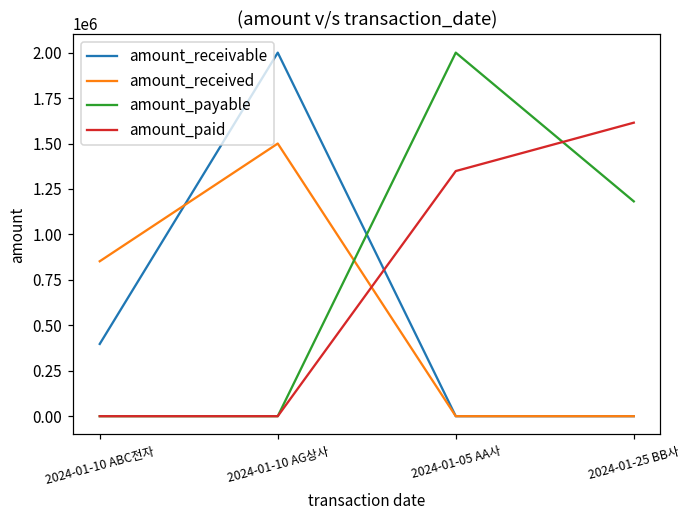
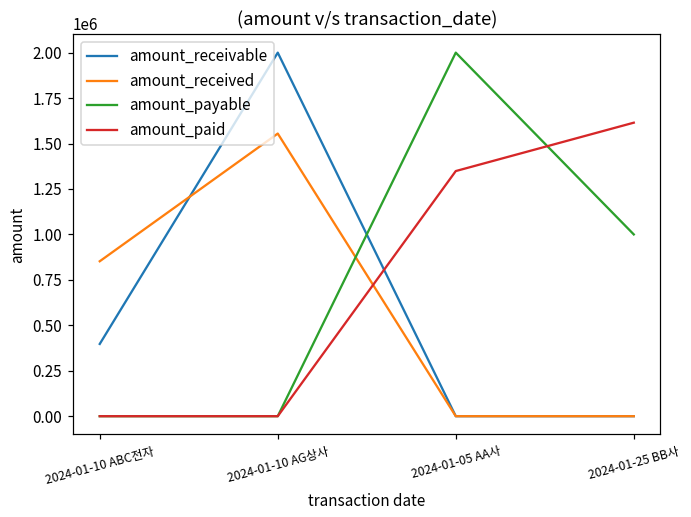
amount_received, 2024-01-10 AG상사: 1500000 -> 1550000
amount_payable, 2024-01-25 BB사: 1180000 -> 1000000
